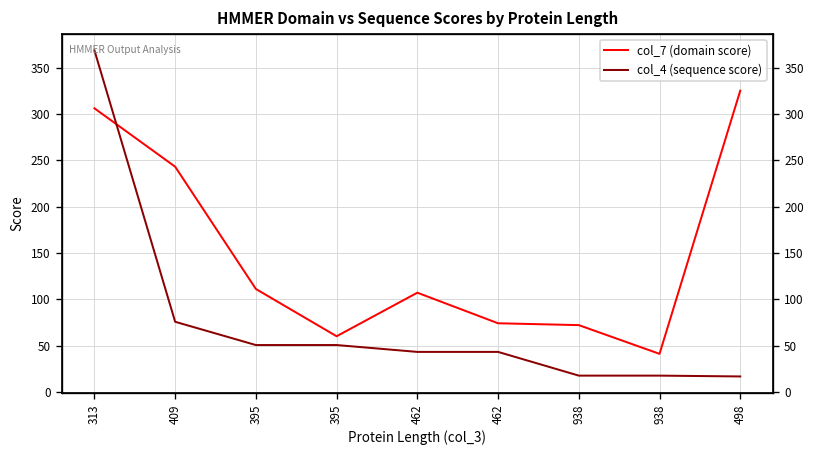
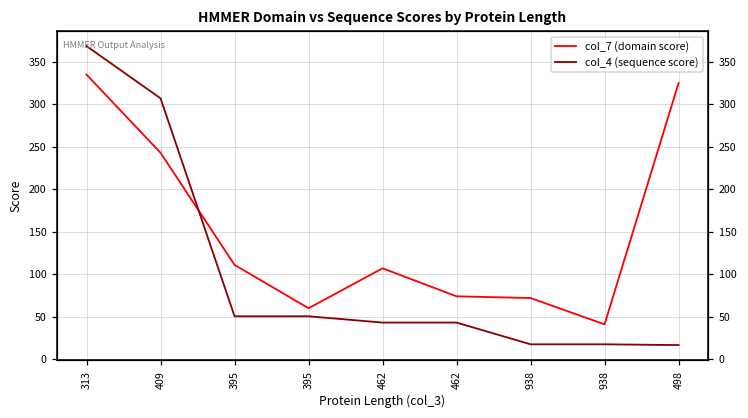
col_7 (domain score), 313: 310 -> 340
col_4 (sequence score), 409: 80 -> 310
